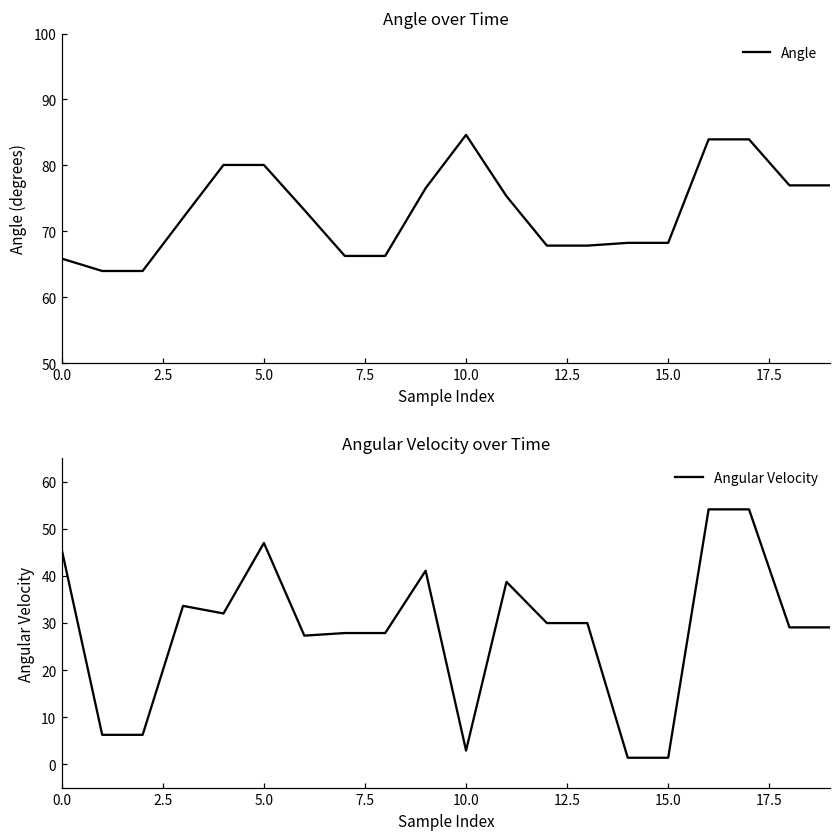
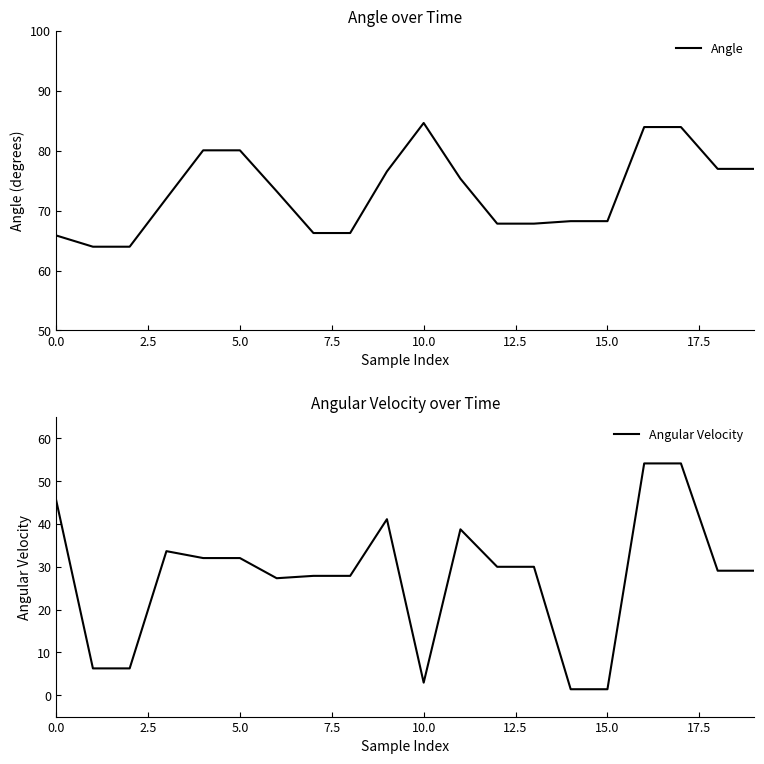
Angular Velocity over Time, 5.0: 47 -> 32
